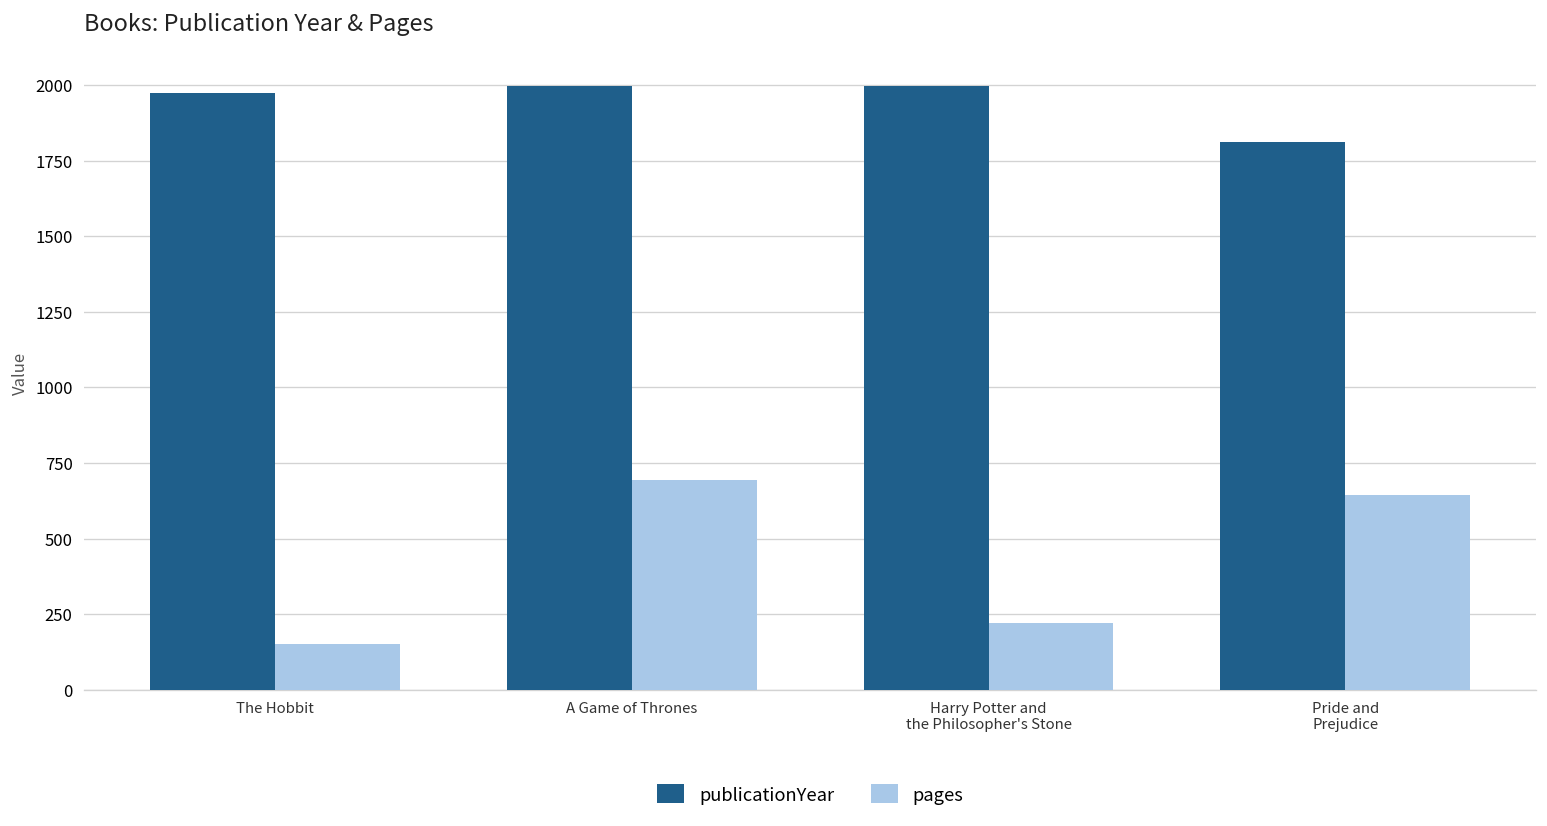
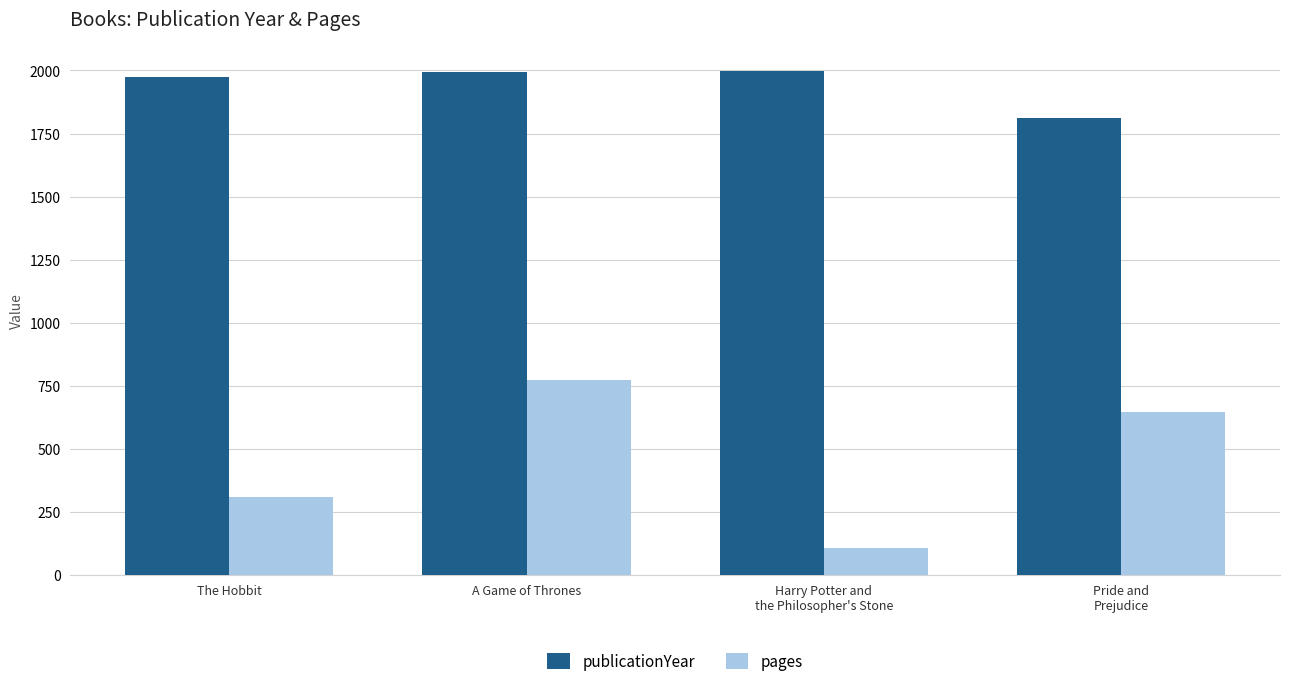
pages, The Hobbit: 150 -> 310
pages, A Game of Thrones: 690 -> 770
pages, Harry Potter and the Philosopher's Stone: 220 -> 110
